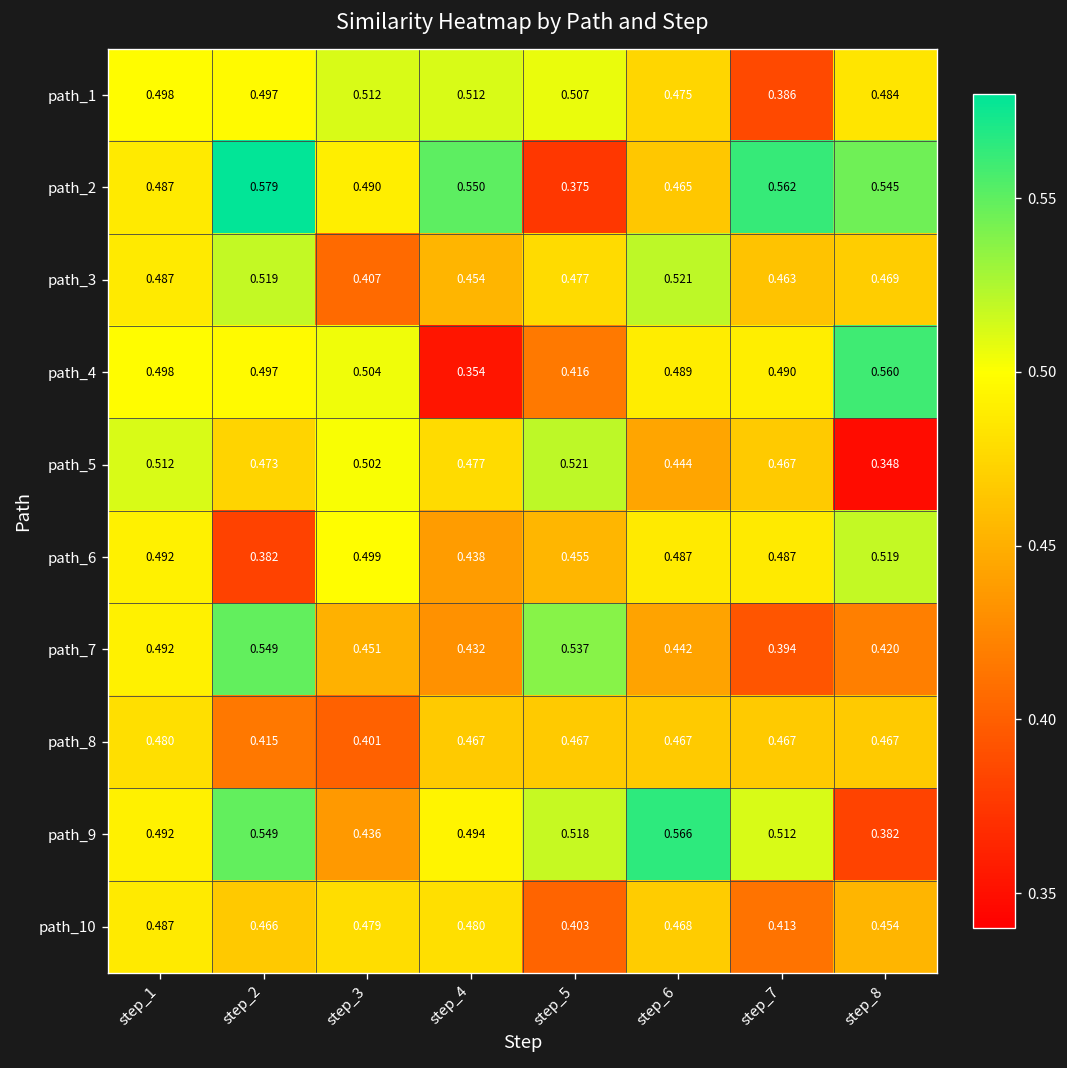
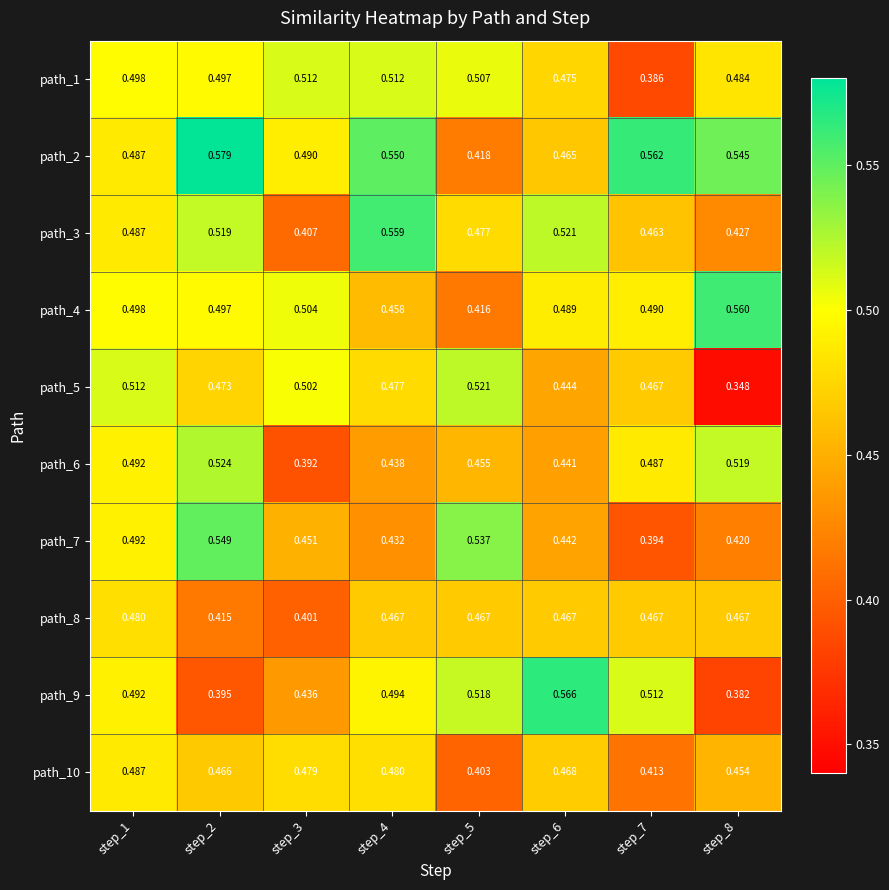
path_2, step_5: 0.375 -> 0.418
path_3, step_4: 0.454 -> 0.559
path_3, step_8: 0.469 -> 0.427
path_4, step_4: 0.354 -> 0.458
path_6, step_2: 0.382 -> 0.524
path_6, step_3: 0.499 -> 0.392
path_6, step_6: 0.487 -> 0.441
path_9, step_2: 0.549 -> 0.395
